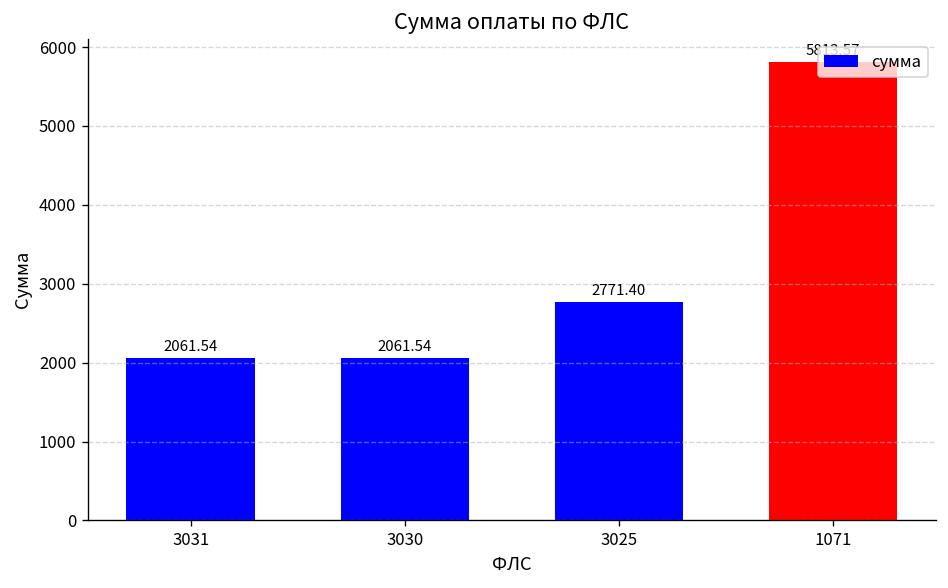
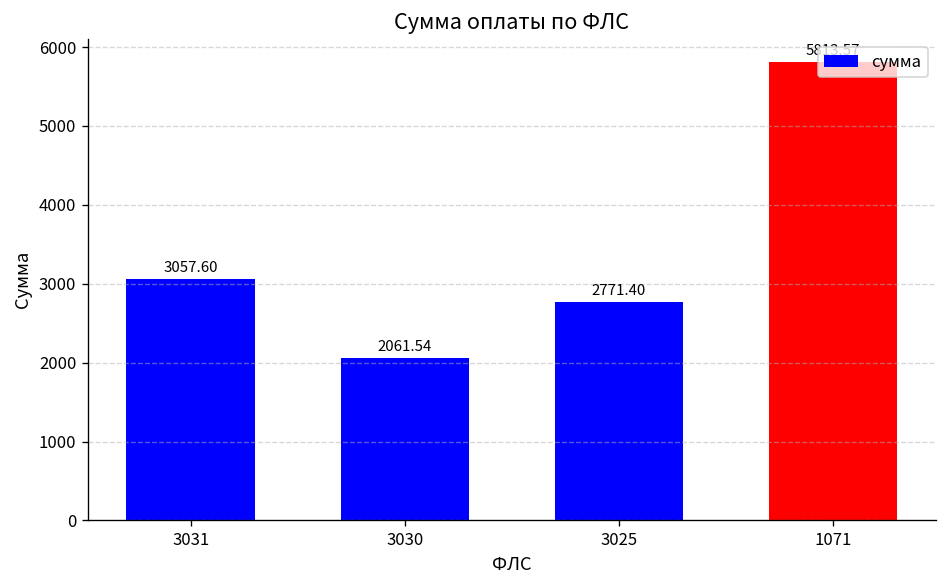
3031: 2061.54 -> 3057.60
